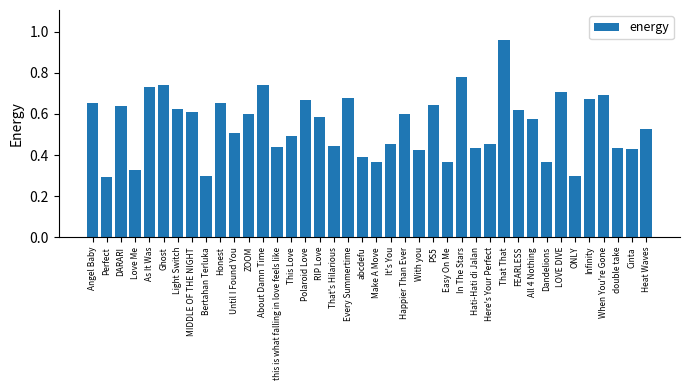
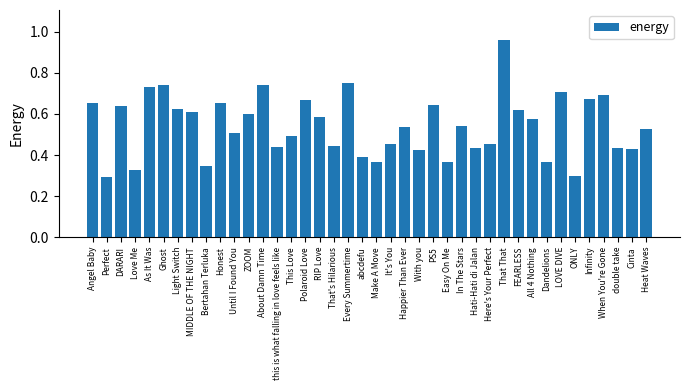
Bertahan Terluka: 0.30 -> 0.35
Every Summertime: 0.68 -> 0.75
Happier Than Ever: 0.60 -> 0.54
In The Stars: 0.78 -> 0.54
